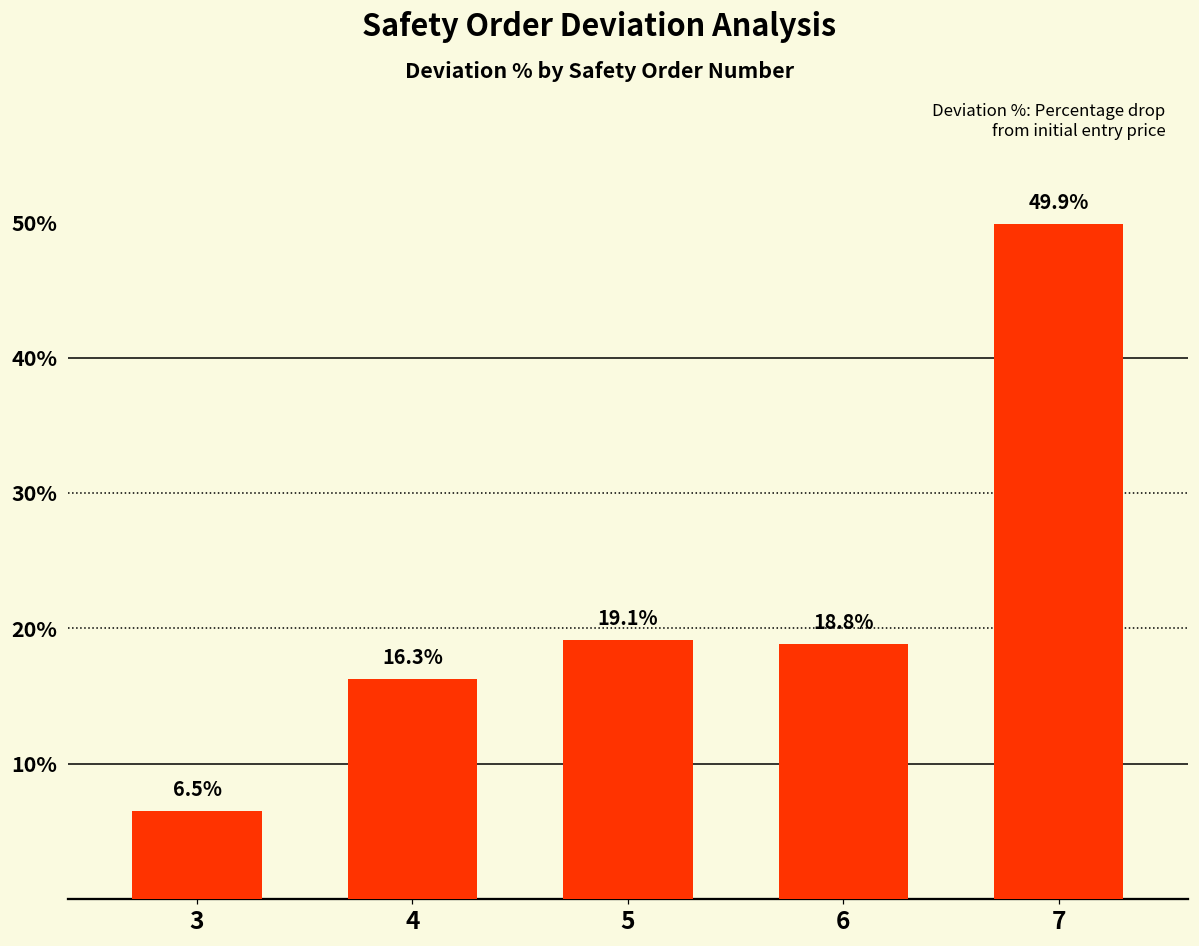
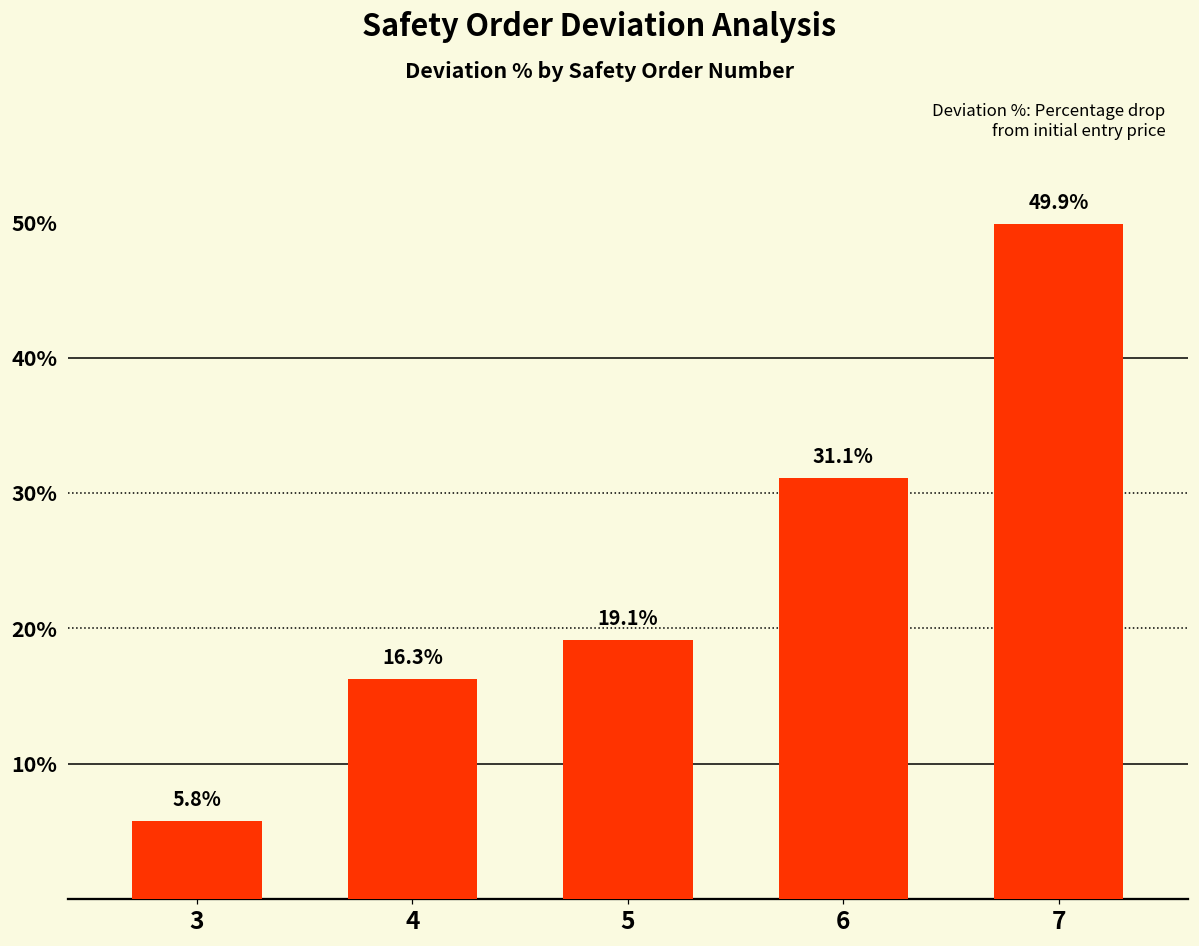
3: 6.5% -> 5.8%
6: 18.8% -> 31.1%
